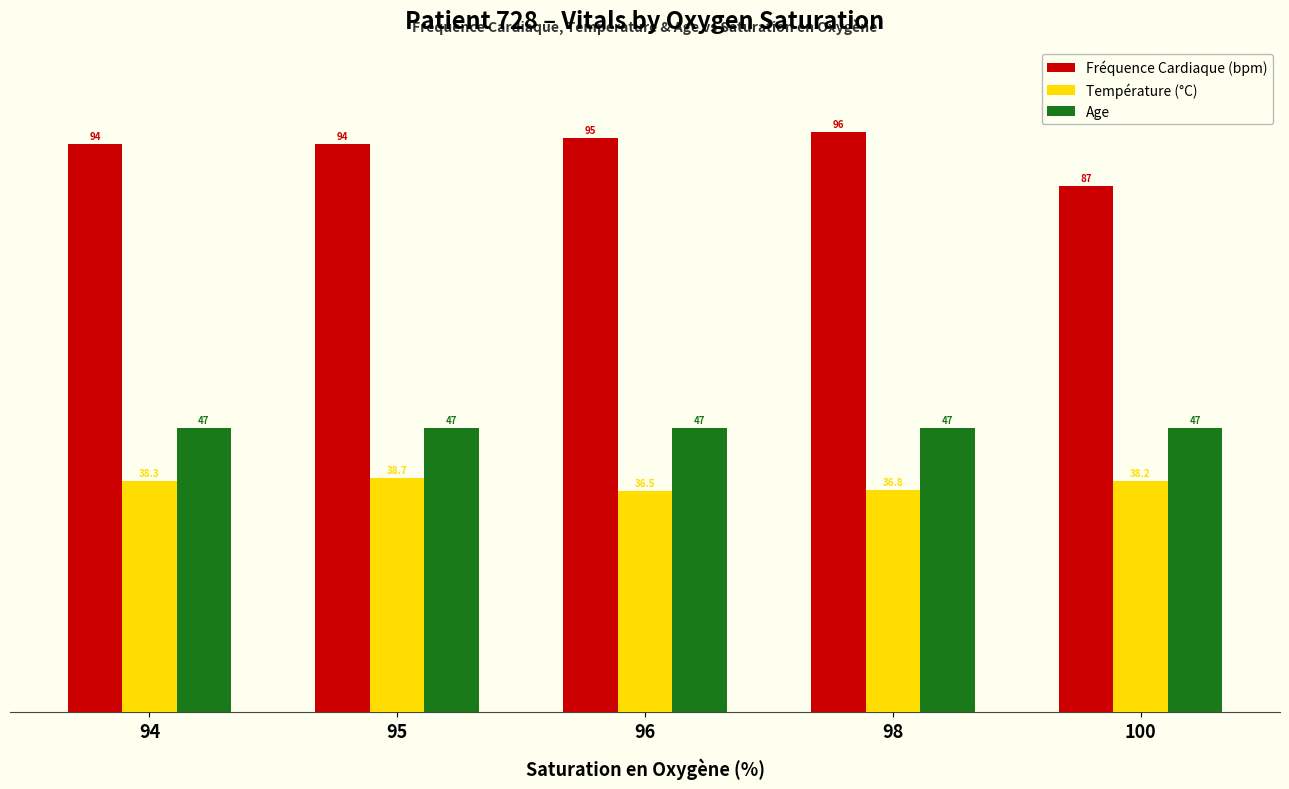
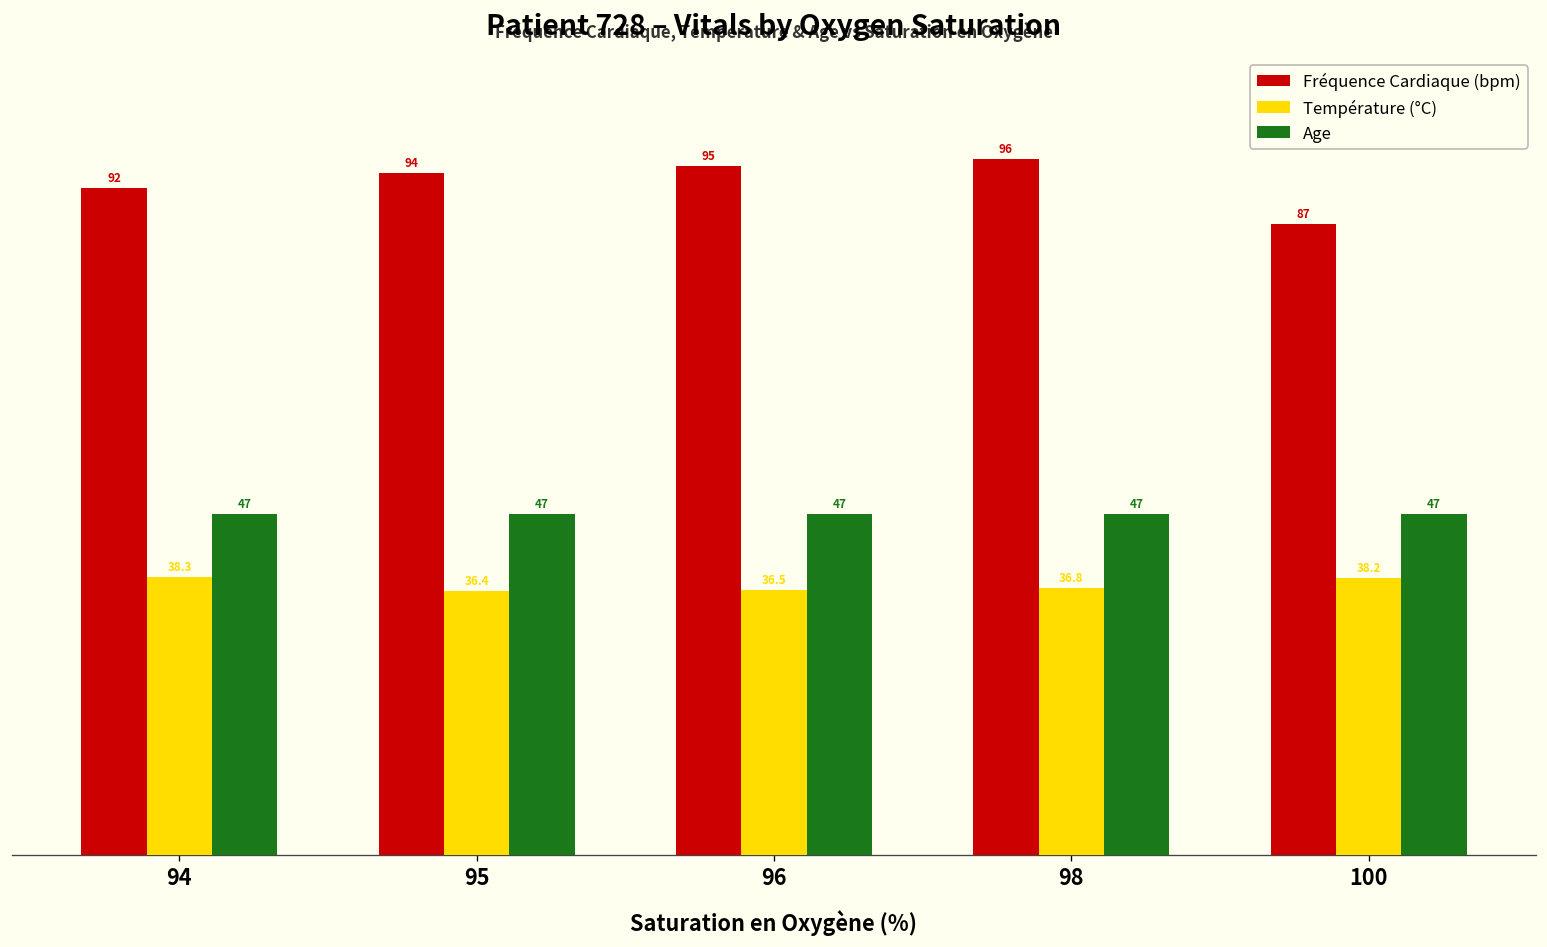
Fréquence Cardiaque (bpm), 94: 94 -> 92
Température (°C), 95: 38.7 -> 36.4
